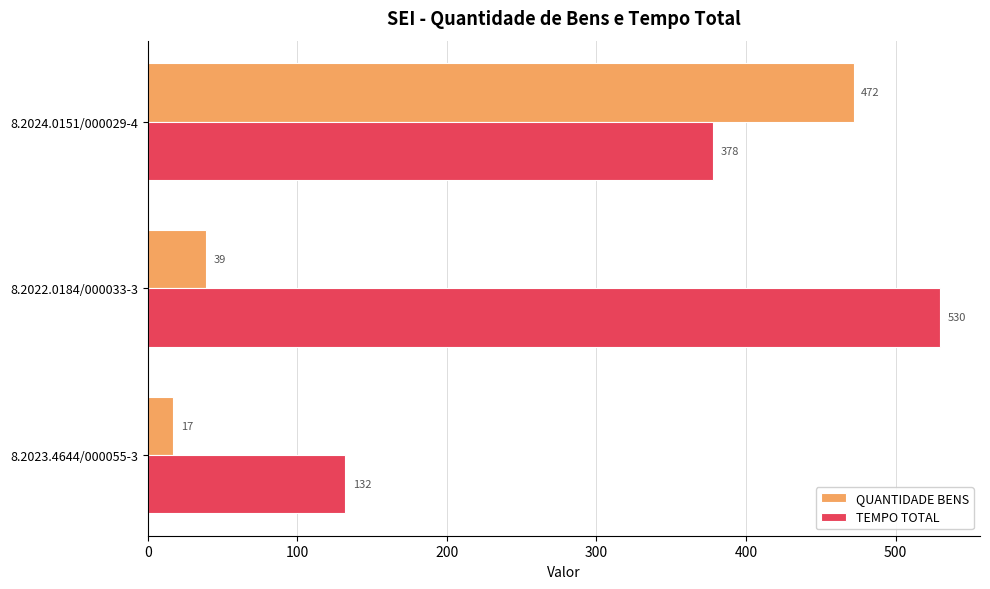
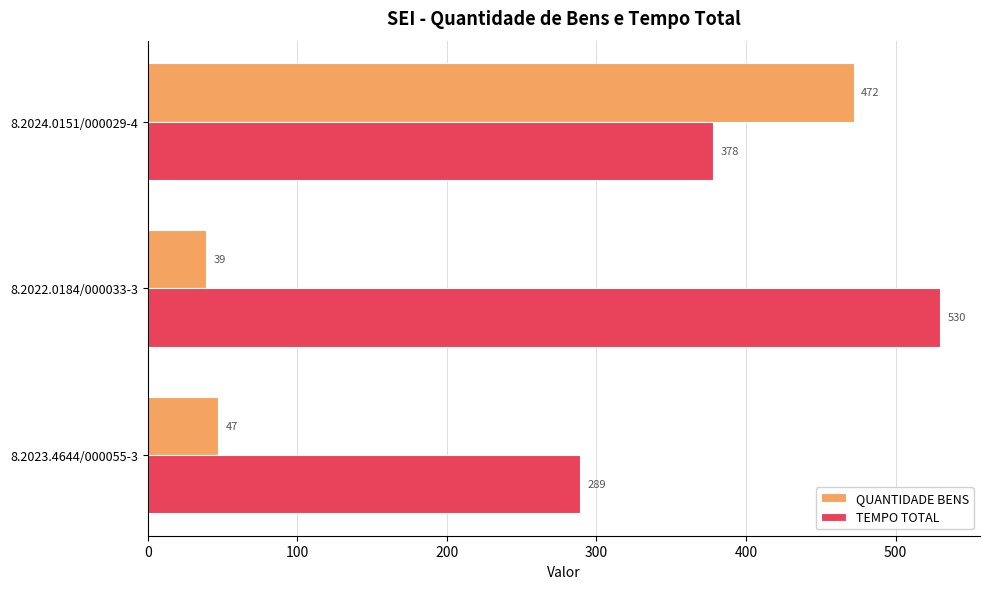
QUANTIDADE BENS, 8.2023.4644/000055-3: 17 -> 47
TEMPO TOTAL, 8.2023.4644/000055-3: 132 -> 289
